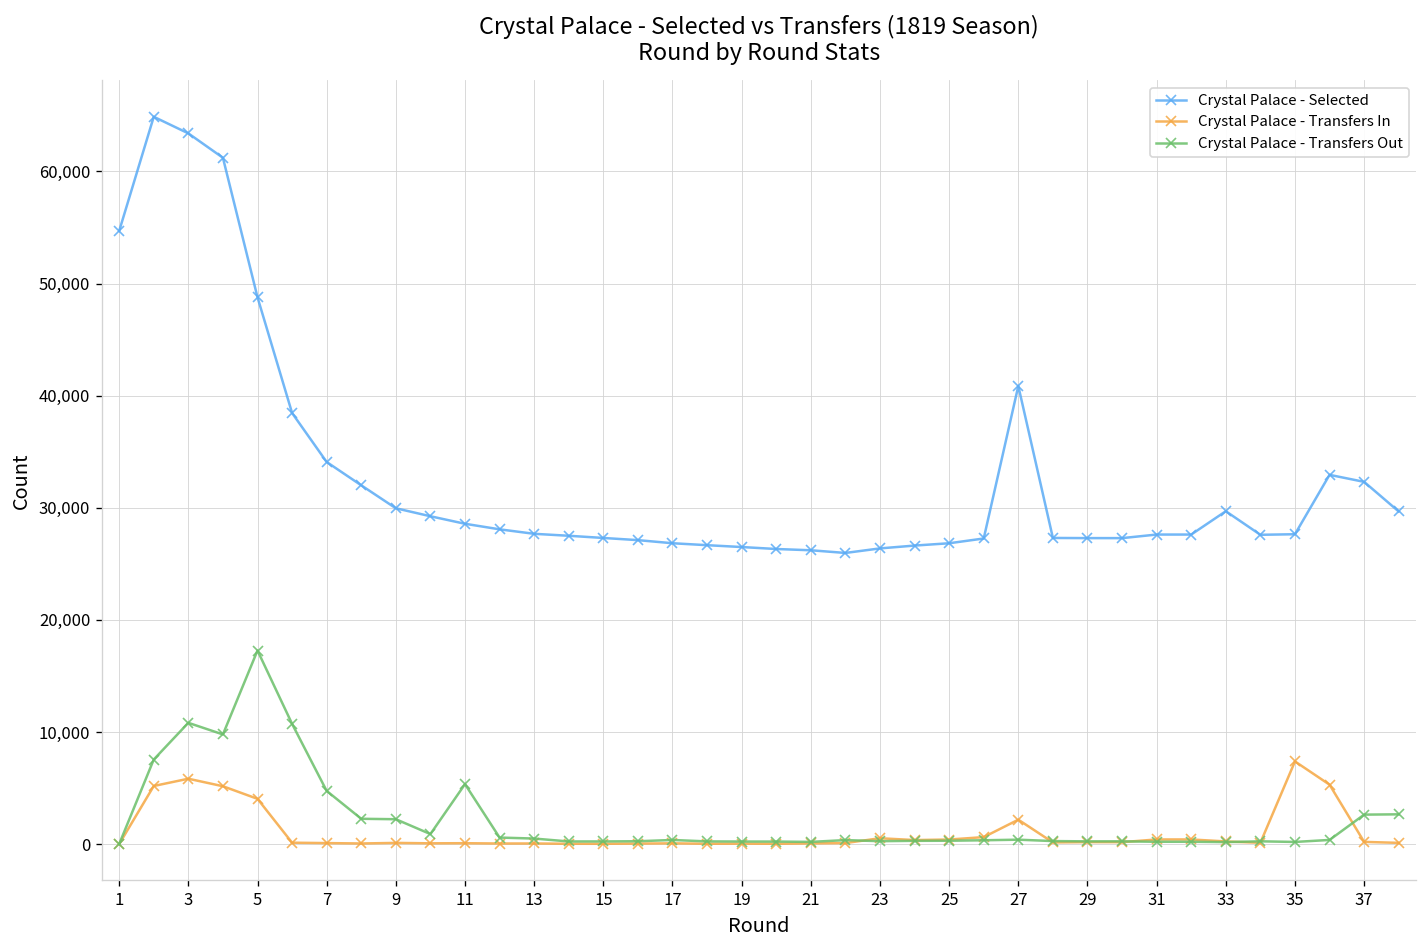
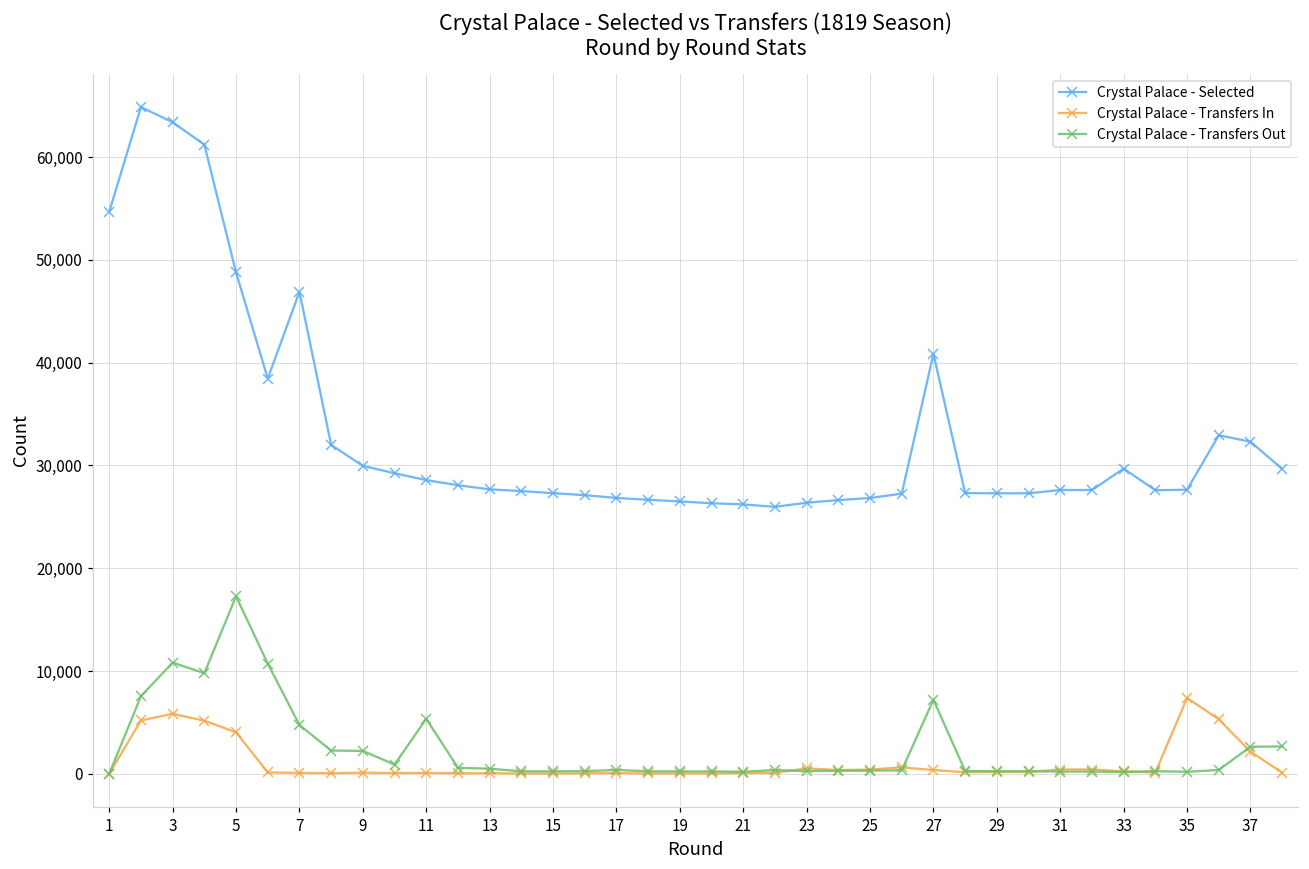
Crystal Palace - Selected, 7: 34,000 -> 47,000
Crystal Palace - Transfers In, 27: 2,000 -> 0
Crystal Palace - Transfers Out, 27: 0 -> 7,000
Crystal Palace - Transfers In, 37: 0 -> 2,000
